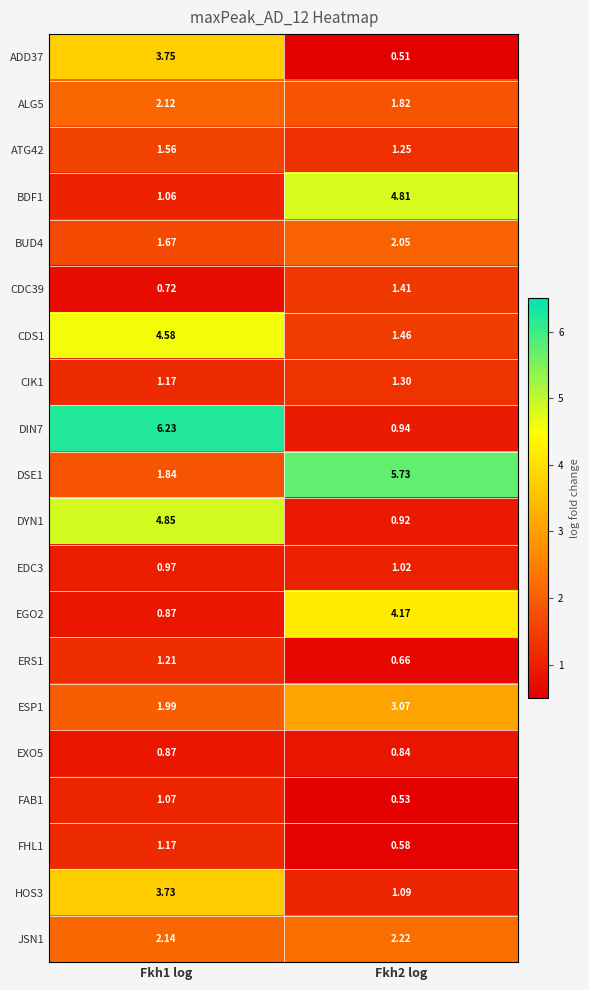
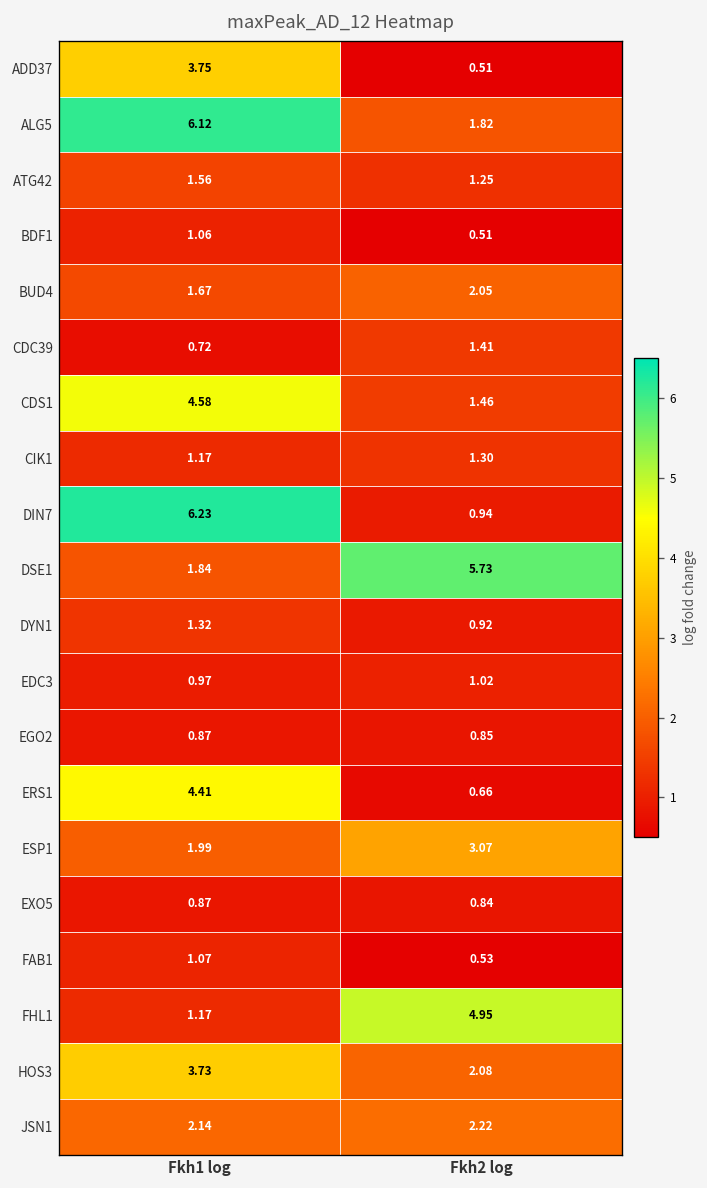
ALG5, Fkh1 log: 2.12 -> 6.12
BDF1, Fkh2 log: 4.81 -> 0.51
DYN1, Fkh1 log: 4.85 -> 1.32
EGO2, Fkh2 log: 4.17 -> 0.85
ERS1, Fkh1 log: 1.21 -> 4.41
FHL1, Fkh2 log: 0.58 -> 4.95
HOS3, Fkh2 log: 1.09 -> 2.08
